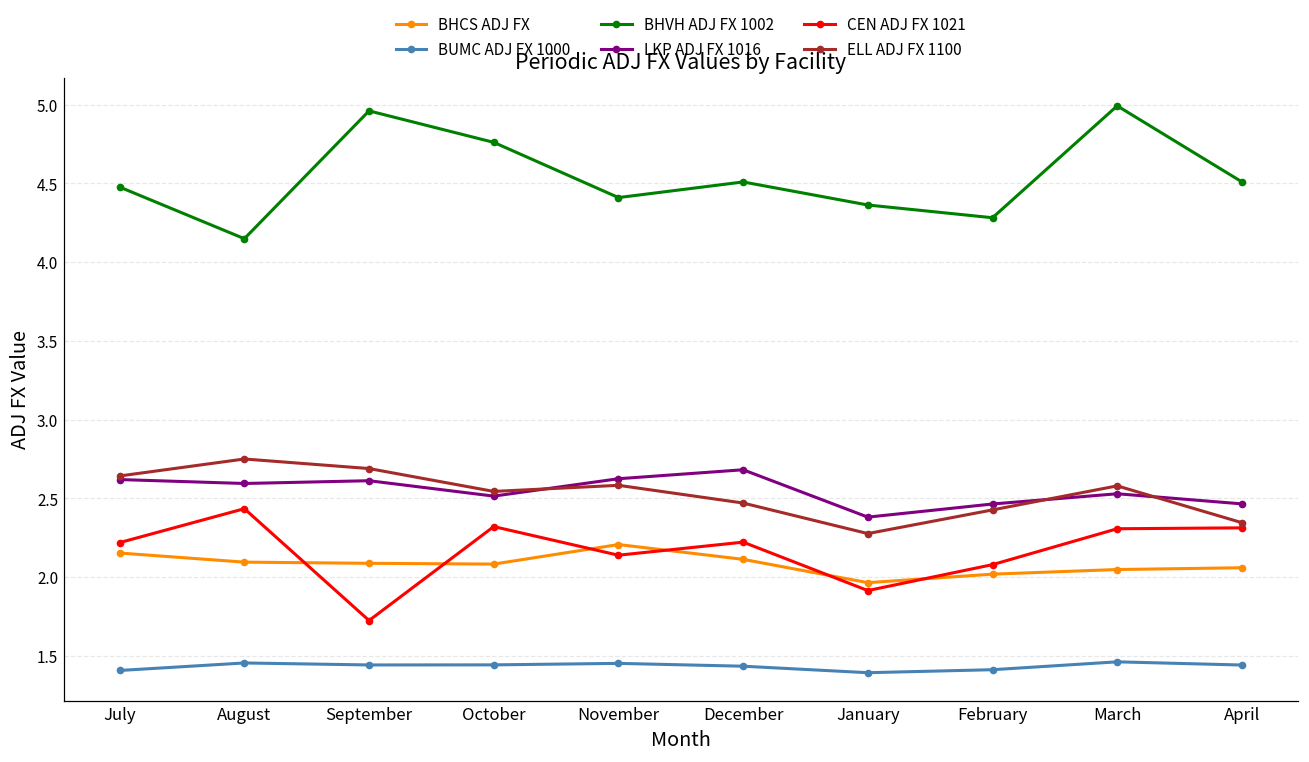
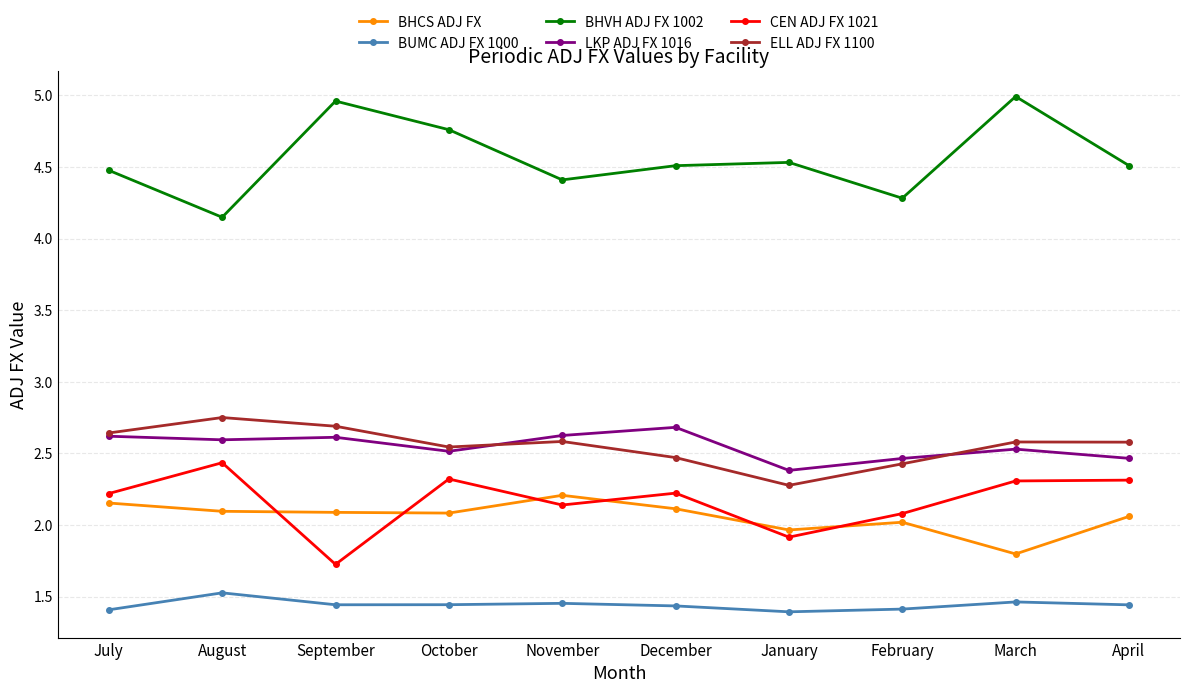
BUMC ADJ FX 1000, August: 1.46 -> 1.53
BHVH ADJ FX 1002, January: 4.36 -> 4.53
BHCS ADJ FX, March: 2.05 -> 1.80
ELL ADJ FX 1100, April: 2.35 -> 2.58
